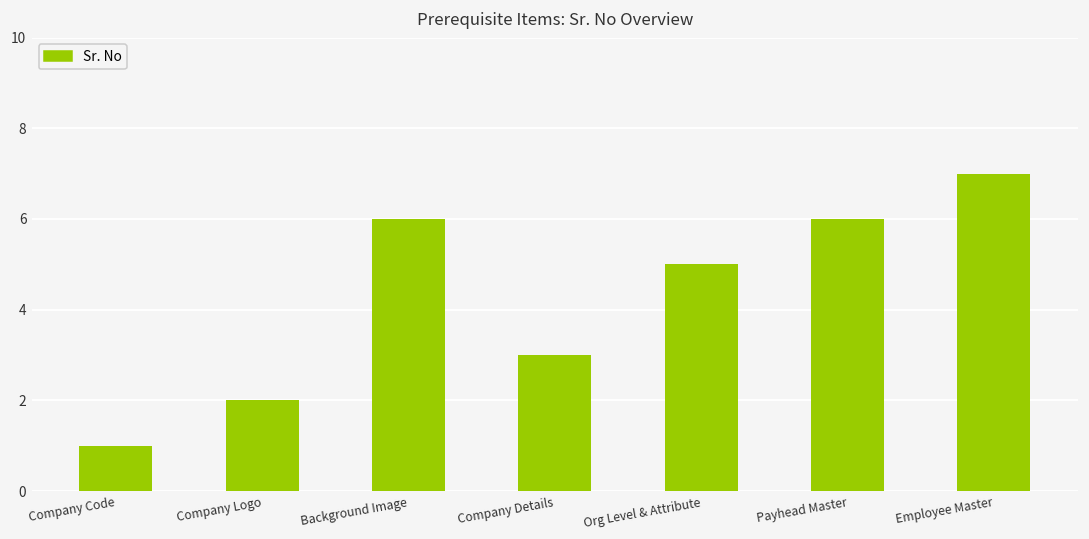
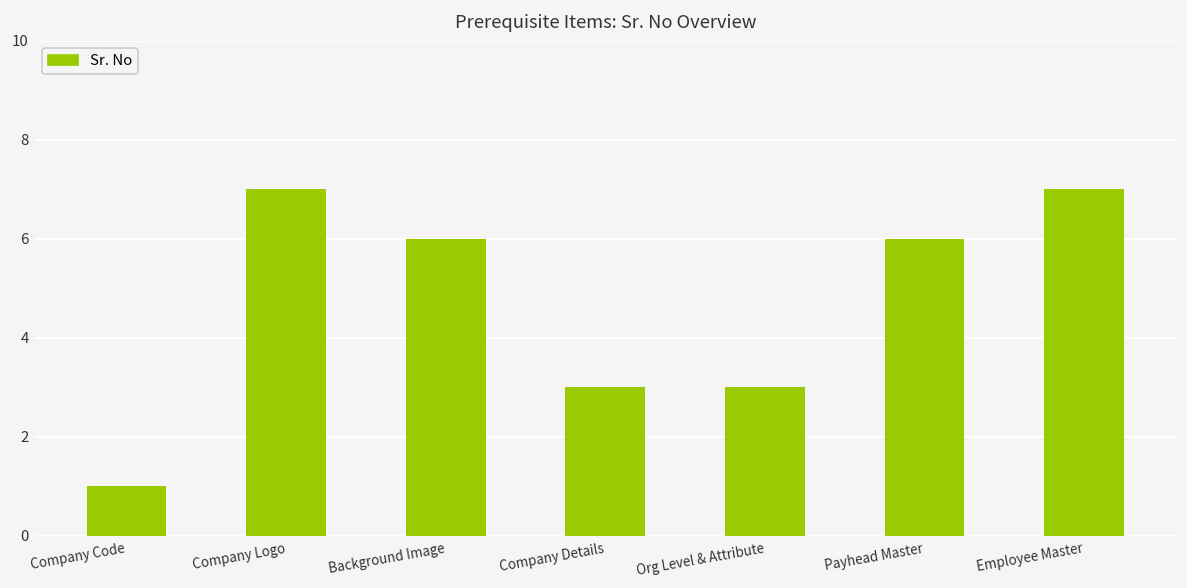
Company Logo: 2 -> 7
Org Level & Attribute: 5 -> 3
